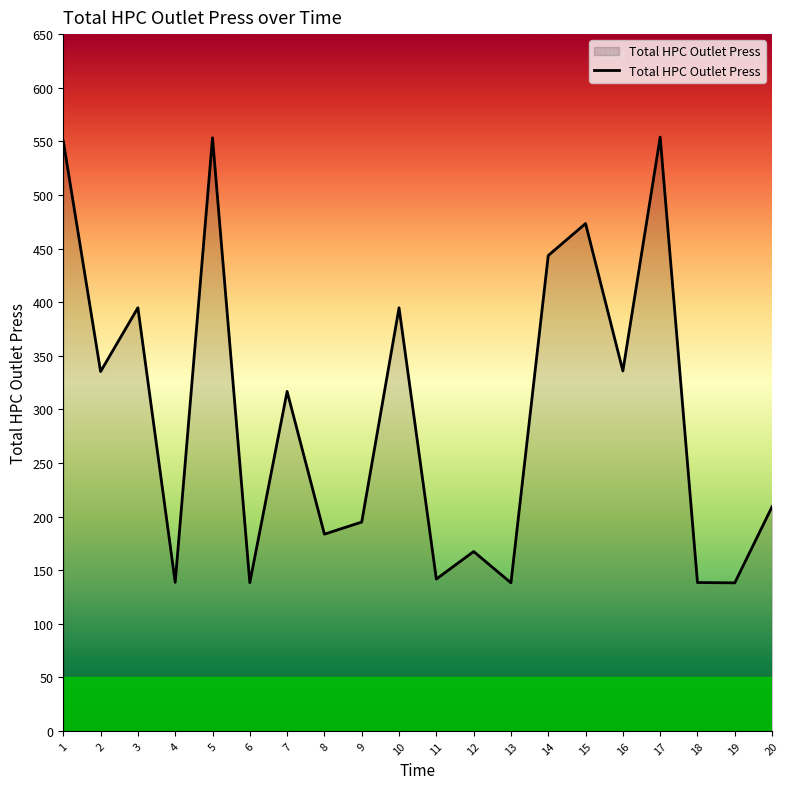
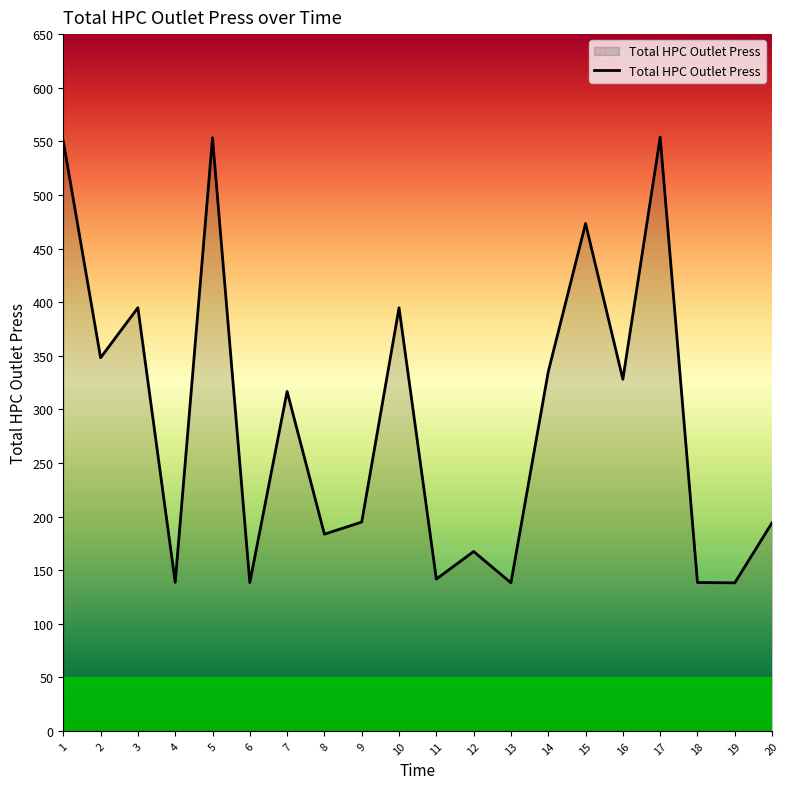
2: 335 -> 348
14: 443 -> 335
16: 336 -> 328
20: 209 -> 194
